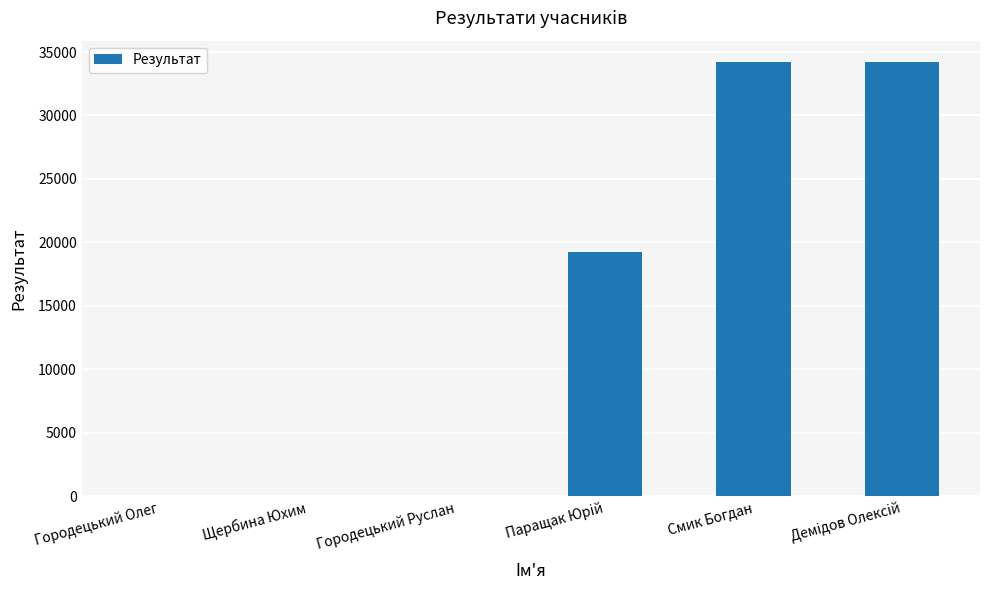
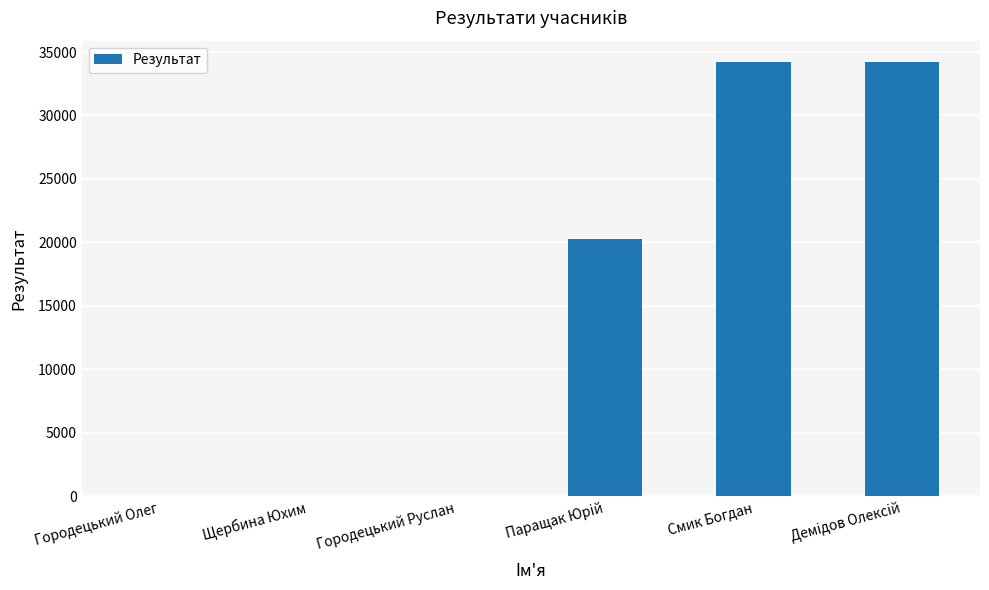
Паращак Юрій: 19200 -> 20200
